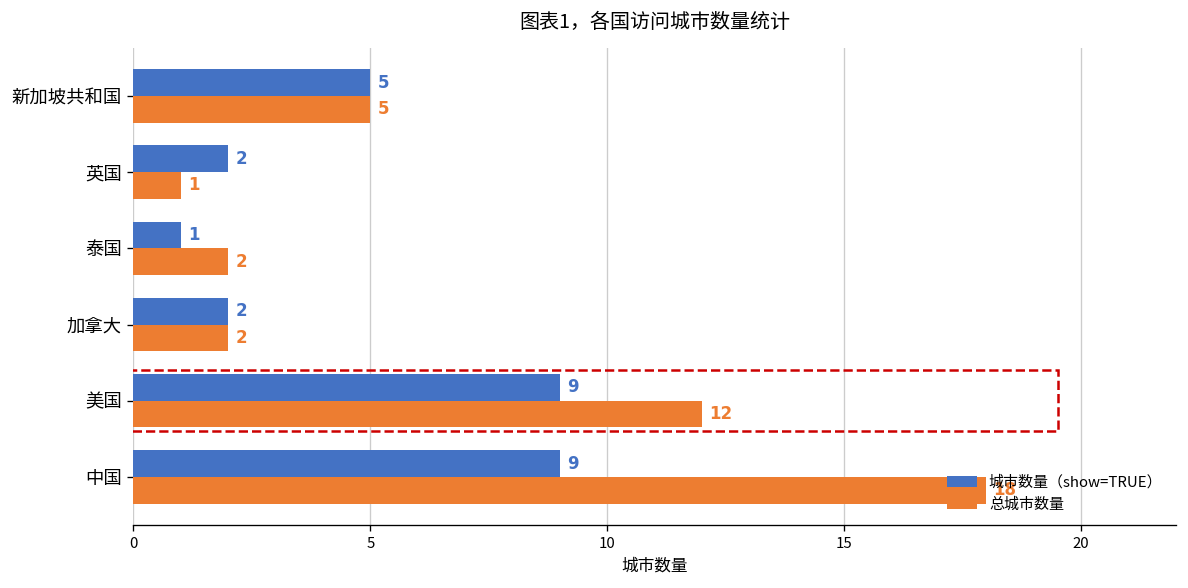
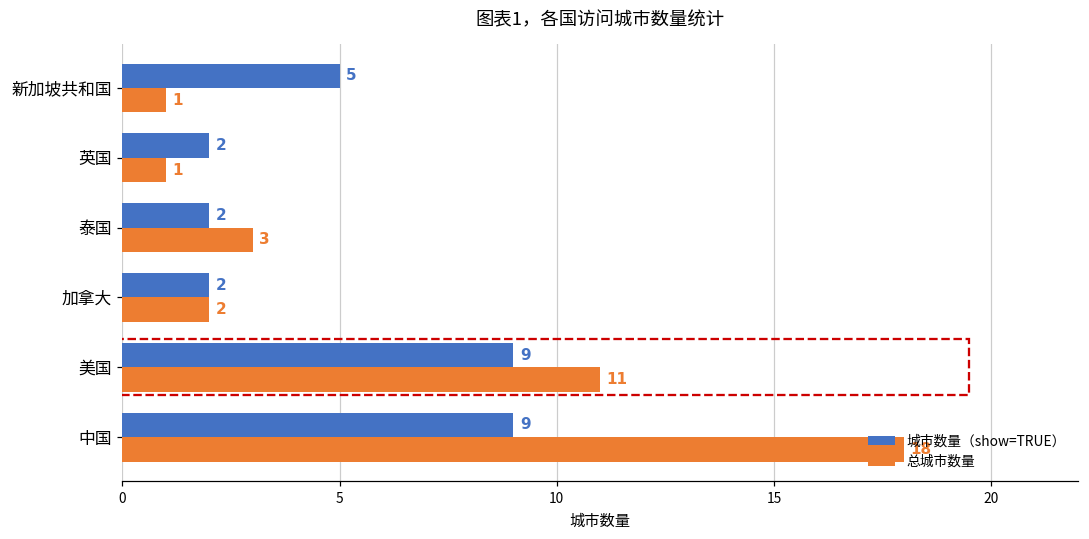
总城市数量, 新加坡共和国: 5 -> 1
城市数量（show=TRUE）, 泰国: 1 -> 2
总城市数量, 泰国: 2 -> 3
总城市数量, 美国: 12 -> 11
